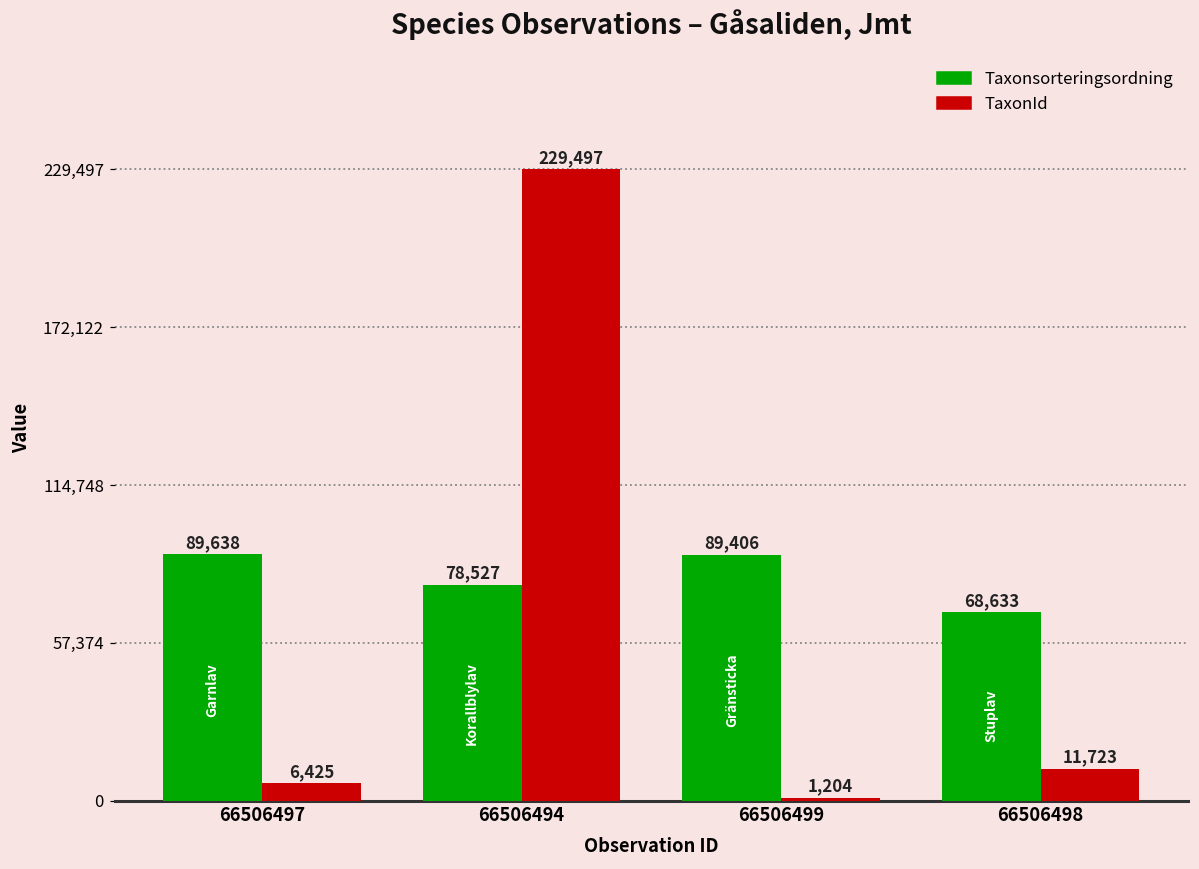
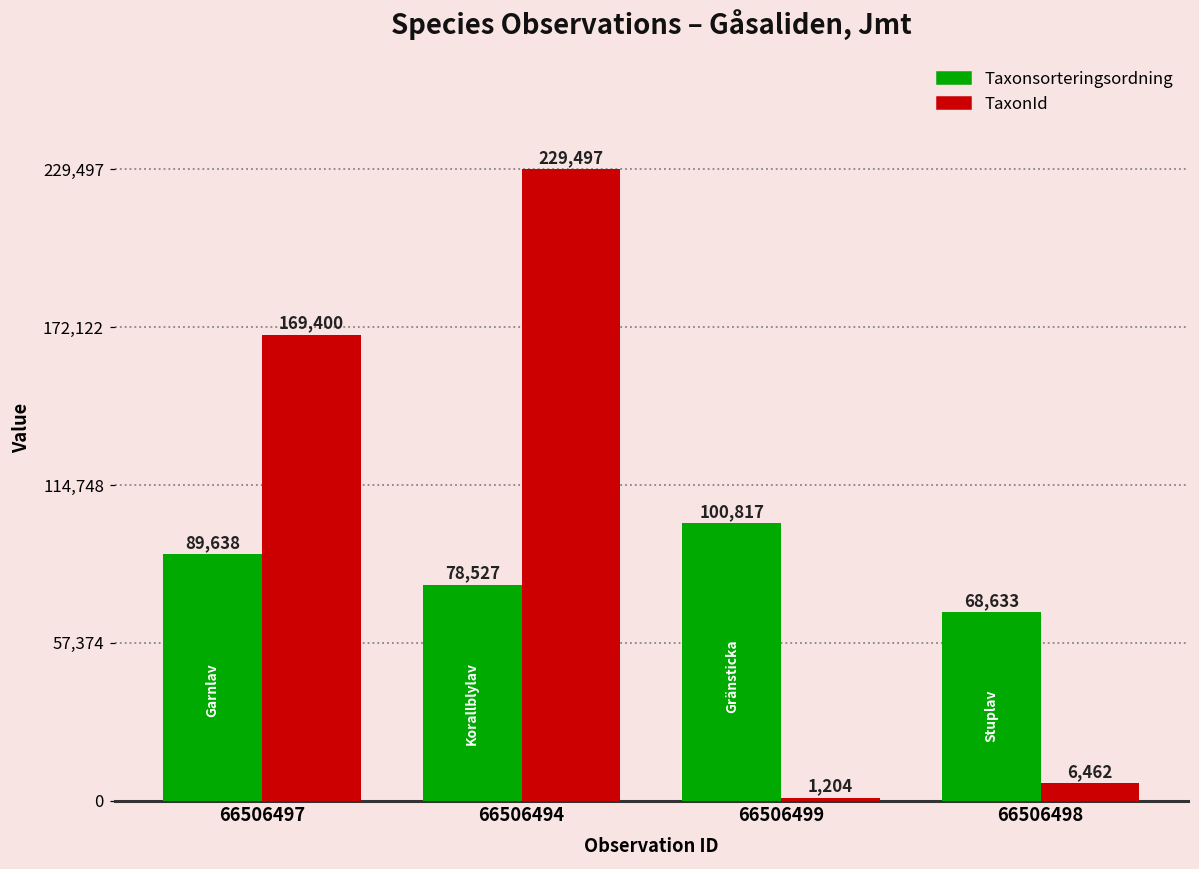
TaxonId, 66506497: 6,425 -> 169,400
Taxonsorteringsordning, 66506499: 89,406 -> 100,817
TaxonId, 66506498: 11,723 -> 6,462
